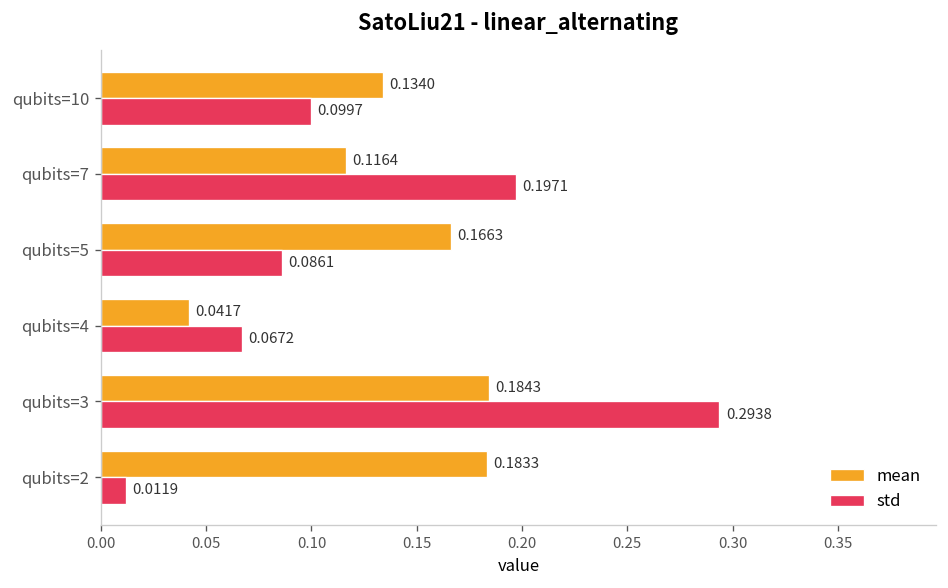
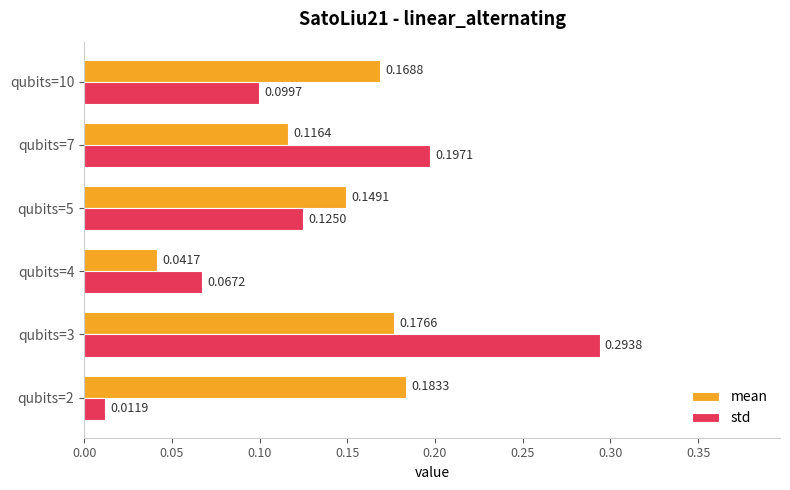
mean, qubits=10: 0.1340 -> 0.1688
mean, qubits=5: 0.1663 -> 0.1491
std, qubits=5: 0.0861 -> 0.1250
mean, qubits=3: 0.1843 -> 0.1766
